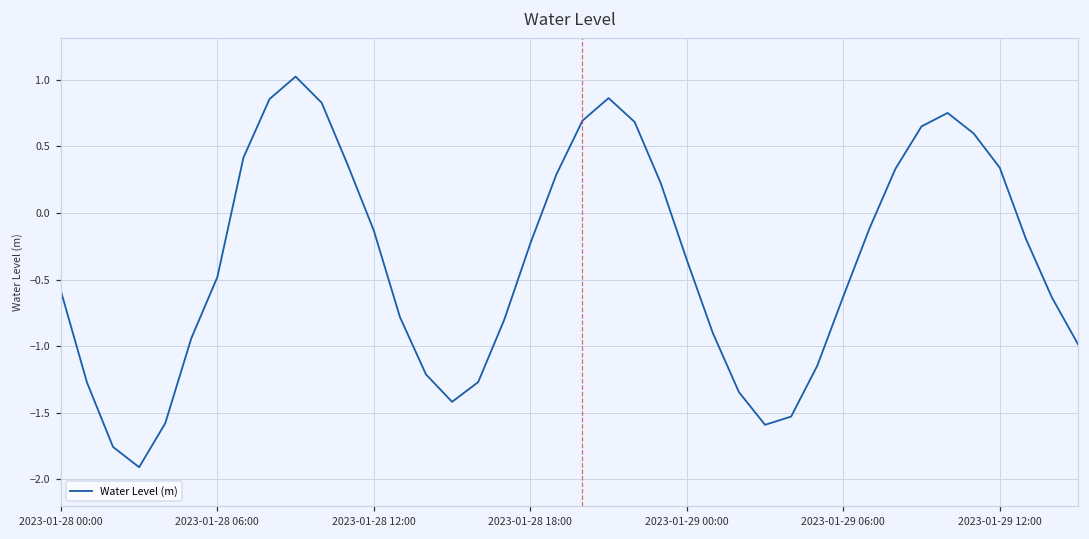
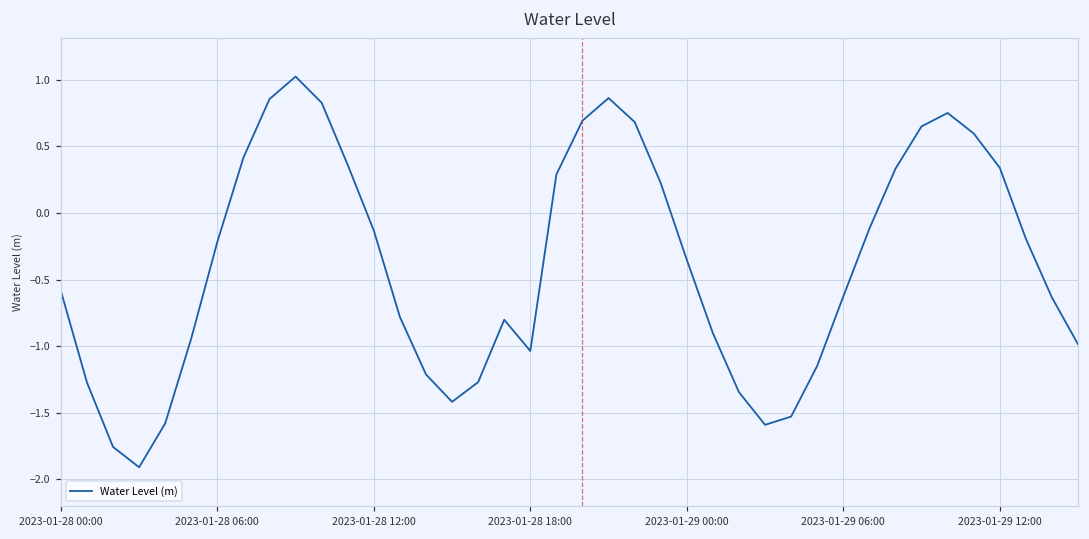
2023-01-28 06:00: -0.48 -> -0.22
2023-01-28 18:00: -0.23 -> -1.04
